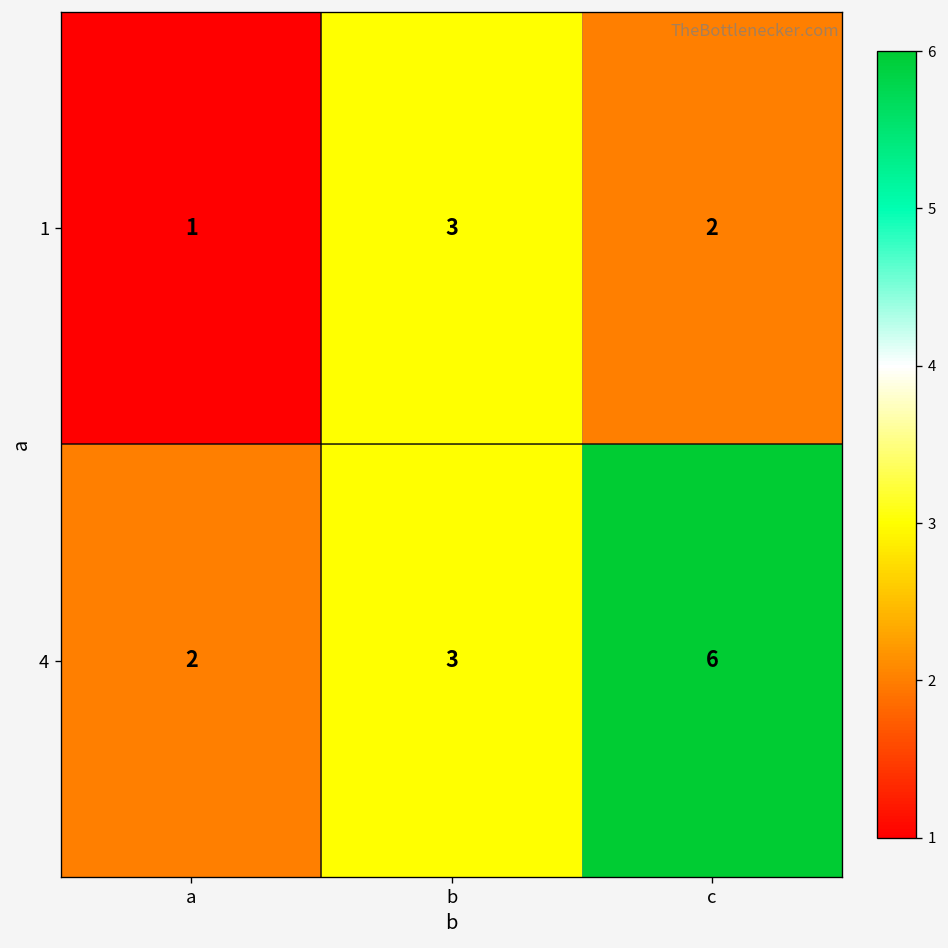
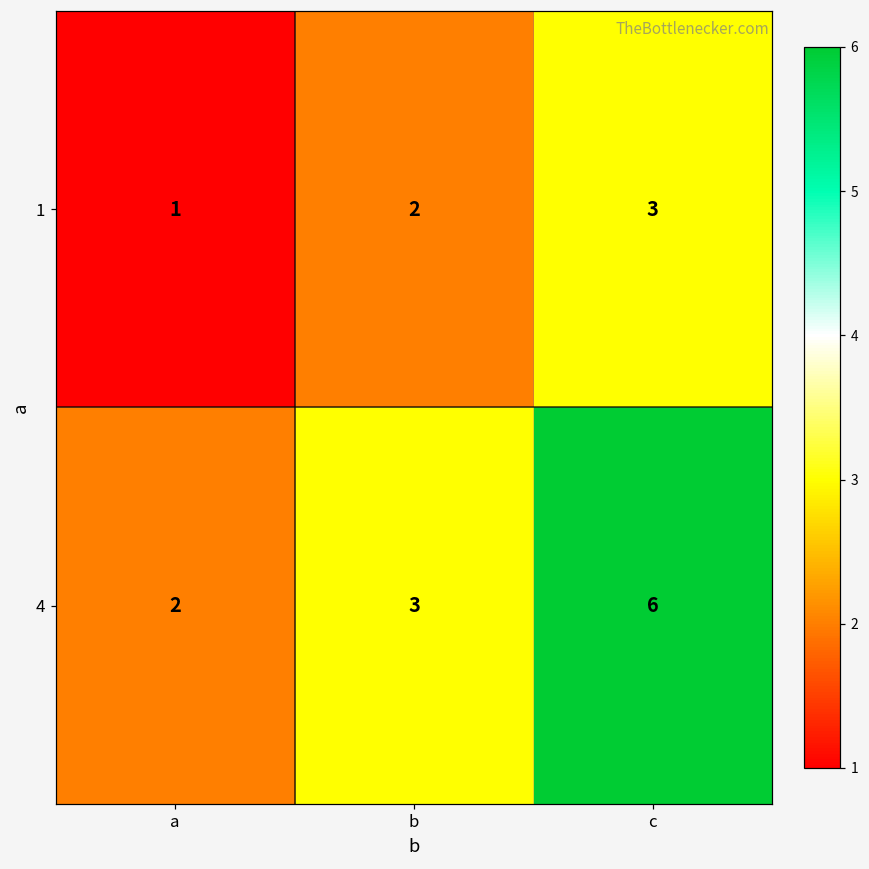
1, b: 3 -> 2
1, c: 2 -> 3
